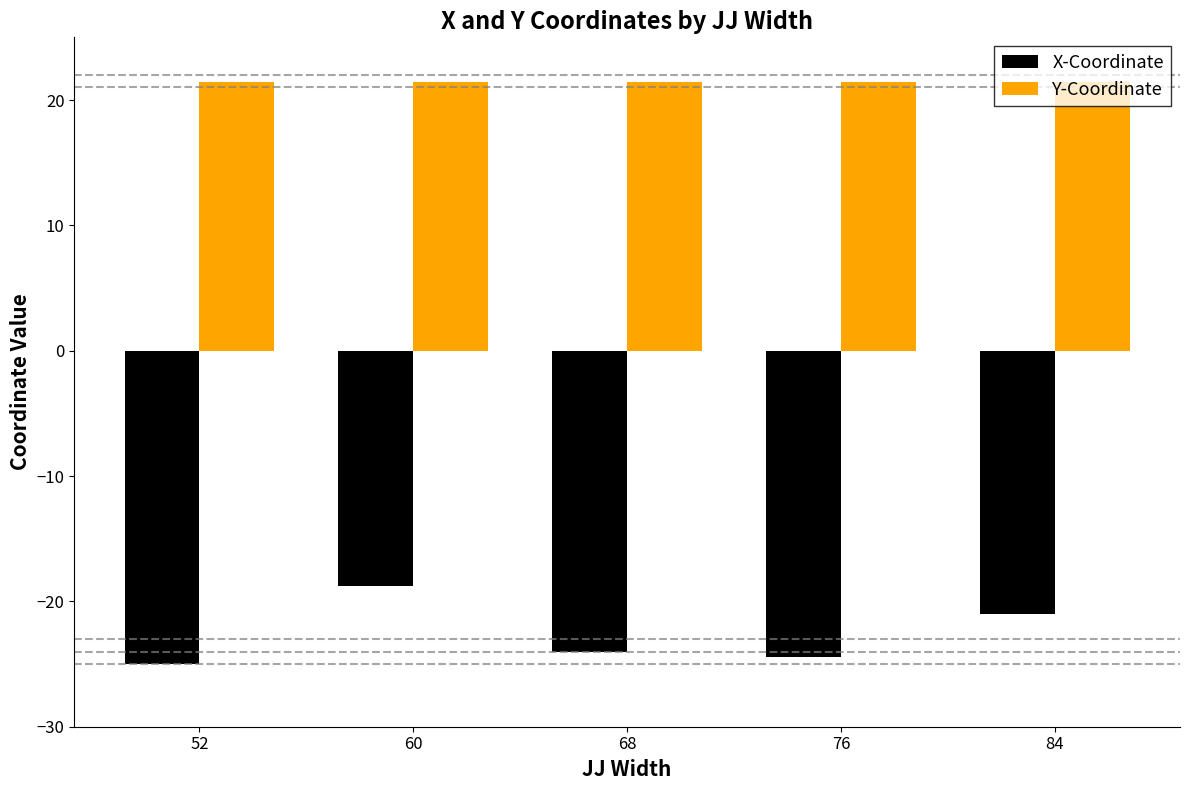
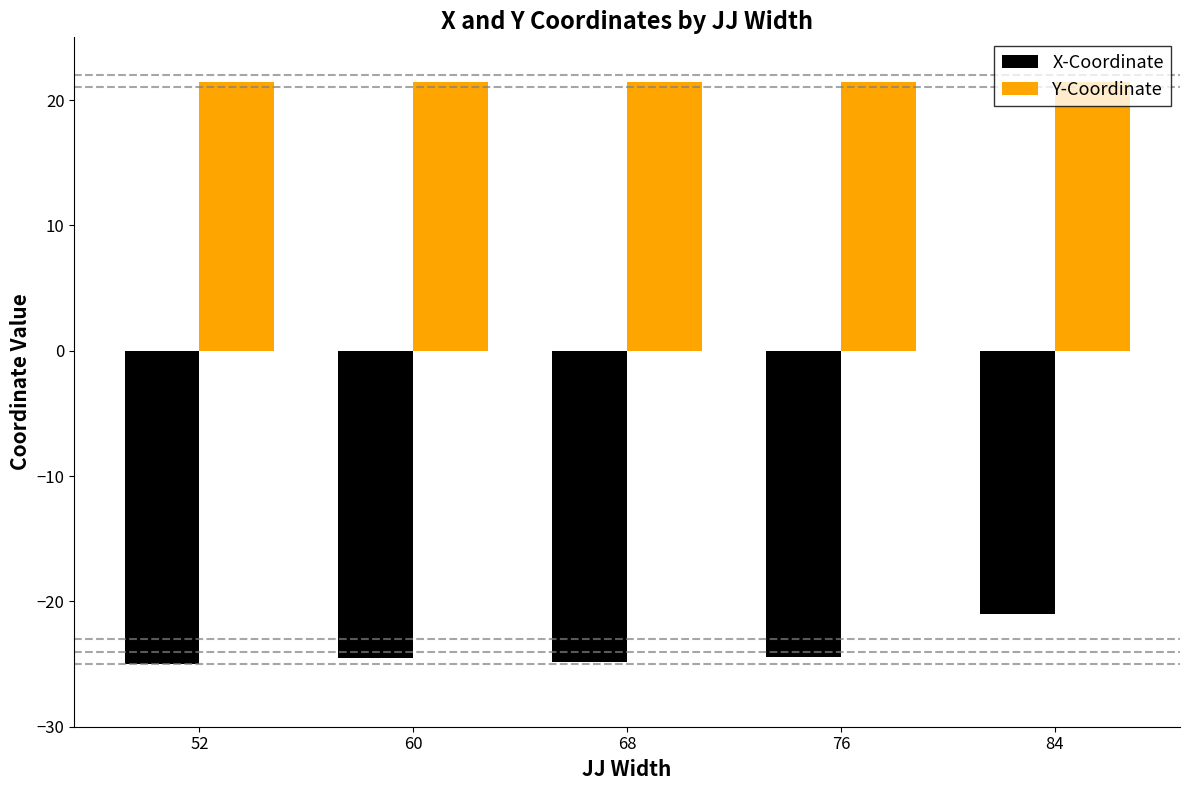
X-Coordinate, 60: -18.7 -> -24.5
X-Coordinate, 68: -24.0 -> -24.8
